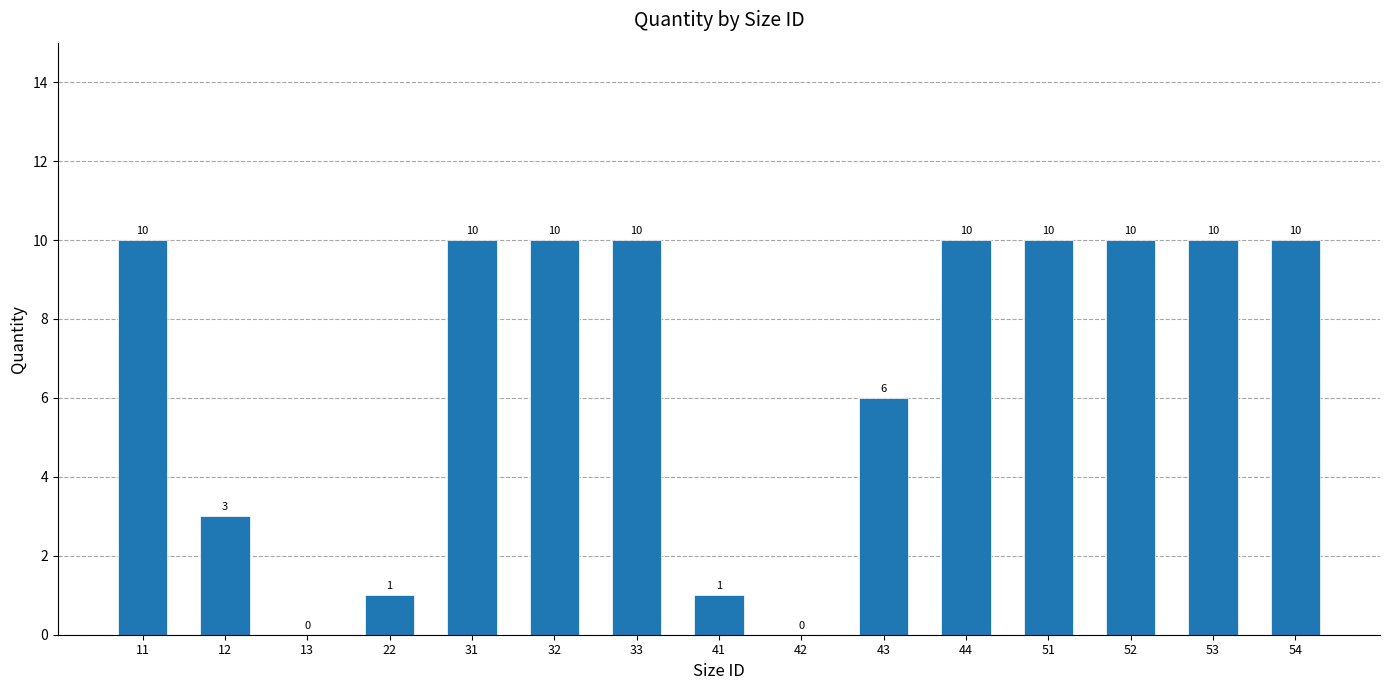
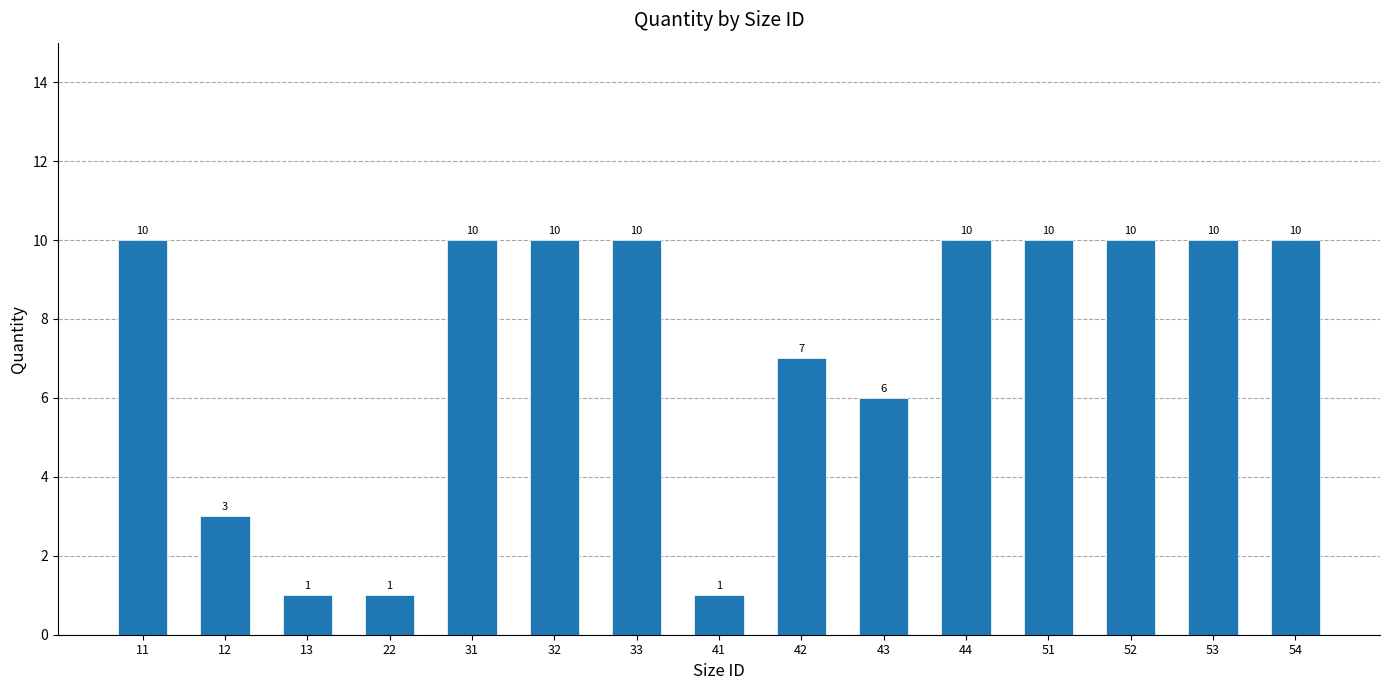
13: 0 -> 1
42: 0 -> 7
